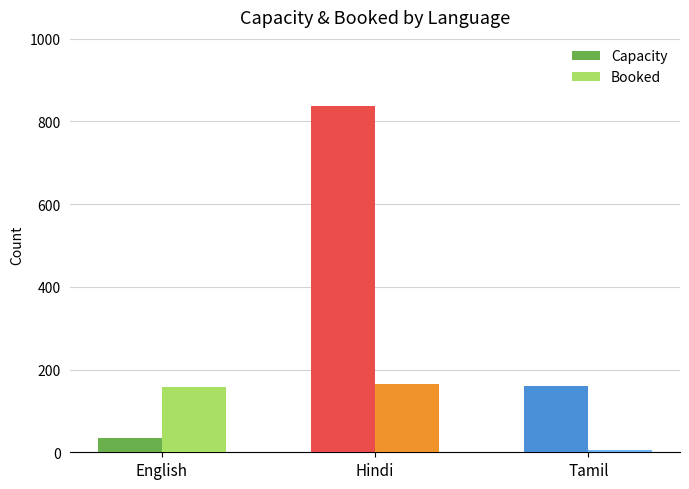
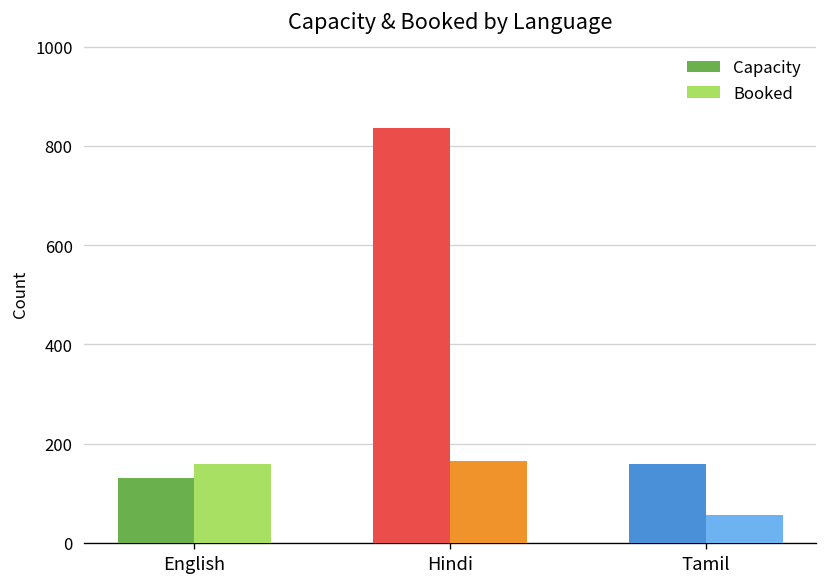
Capacity, English: 40 -> 130
Booked, Tamil: 10 -> 60
